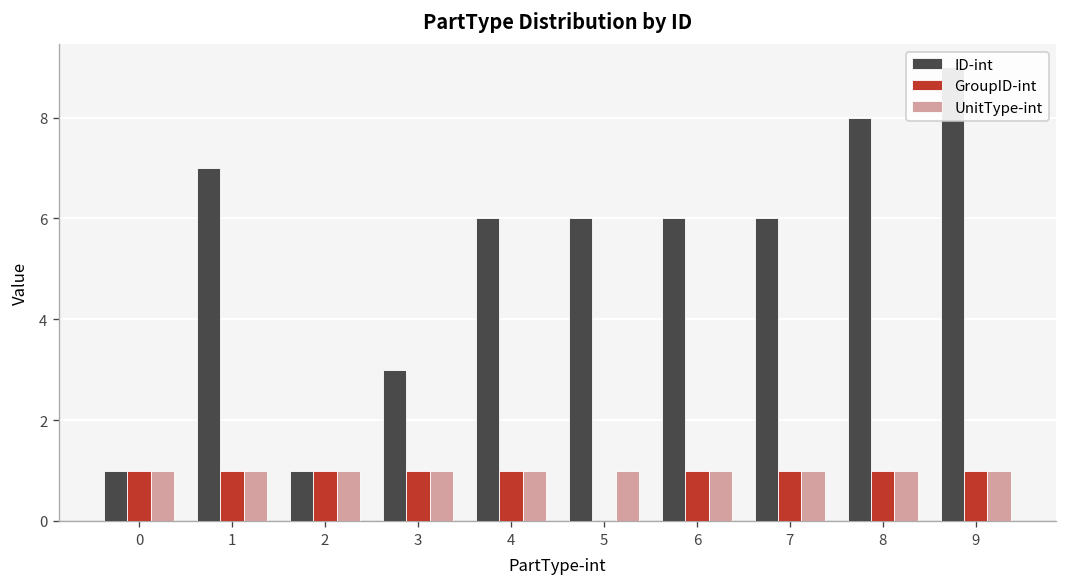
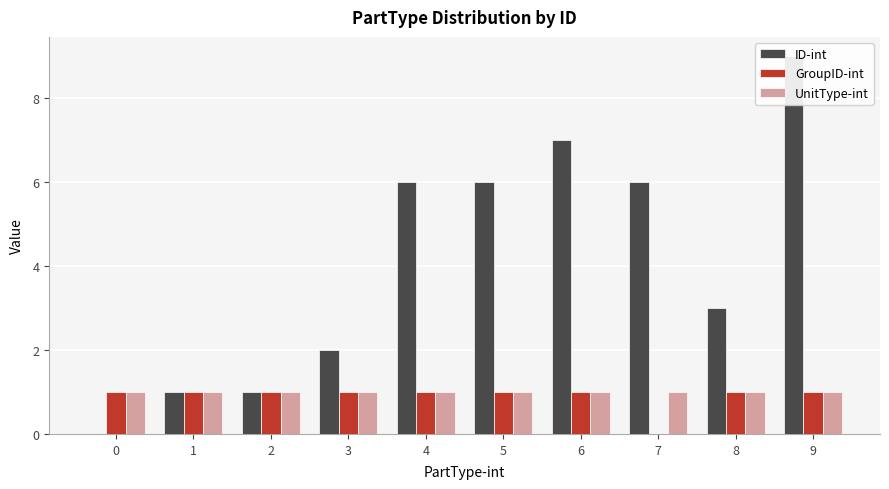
ID-int, 0: 1 -> 0
ID-int, 1: 7 -> 1
ID-int, 3: 3 -> 2
GroupID-int, 5: 0 -> 1
ID-int, 6: 6 -> 7
GroupID-int, 7: 1 -> 0
ID-int, 8: 8 -> 3
